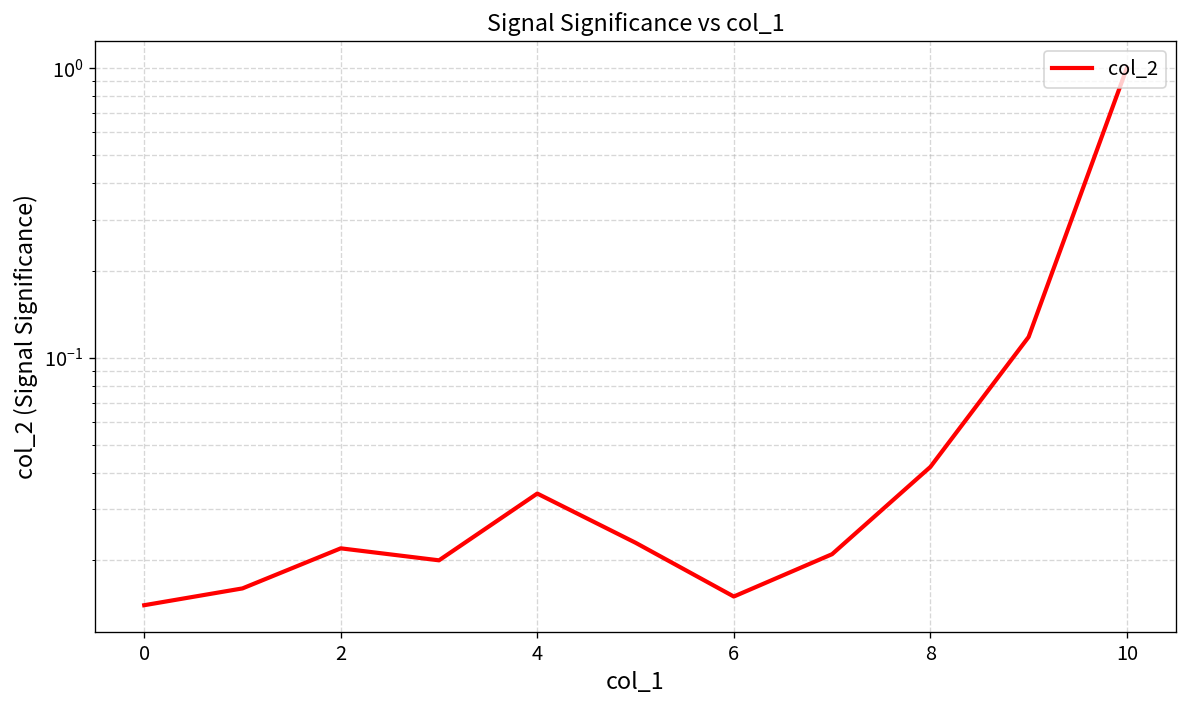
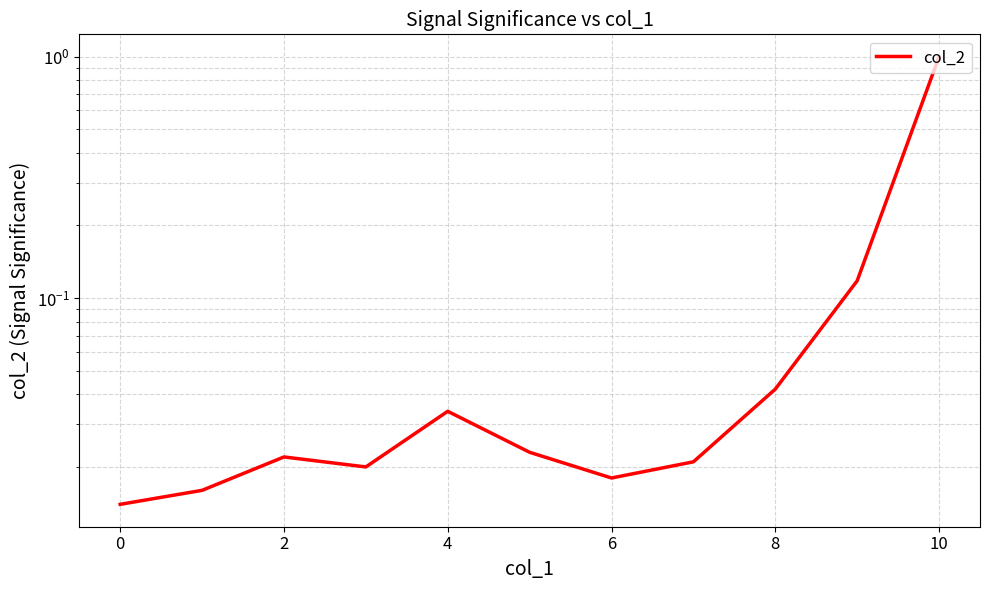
6: 0.015 -> 0.018
